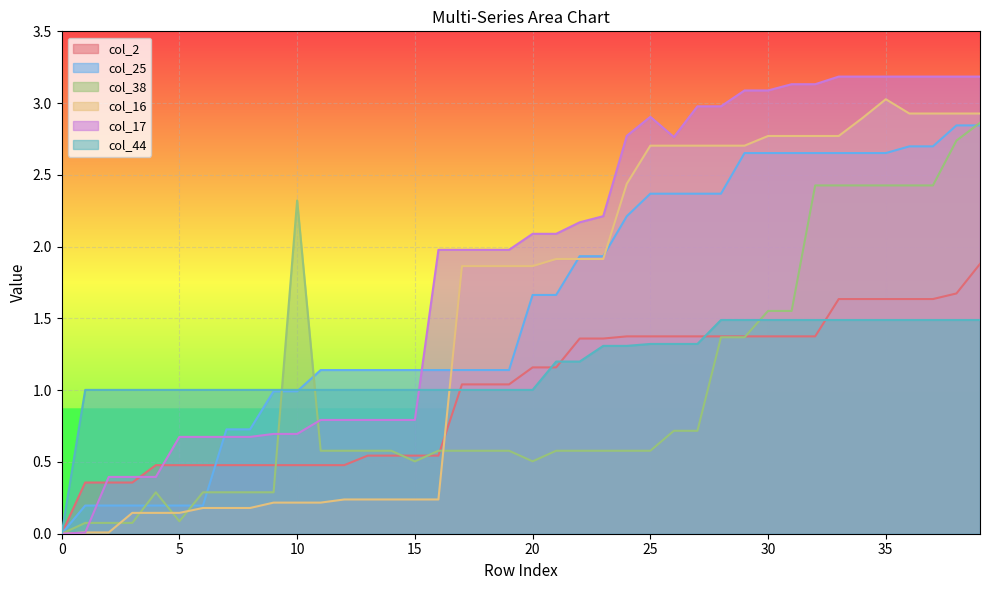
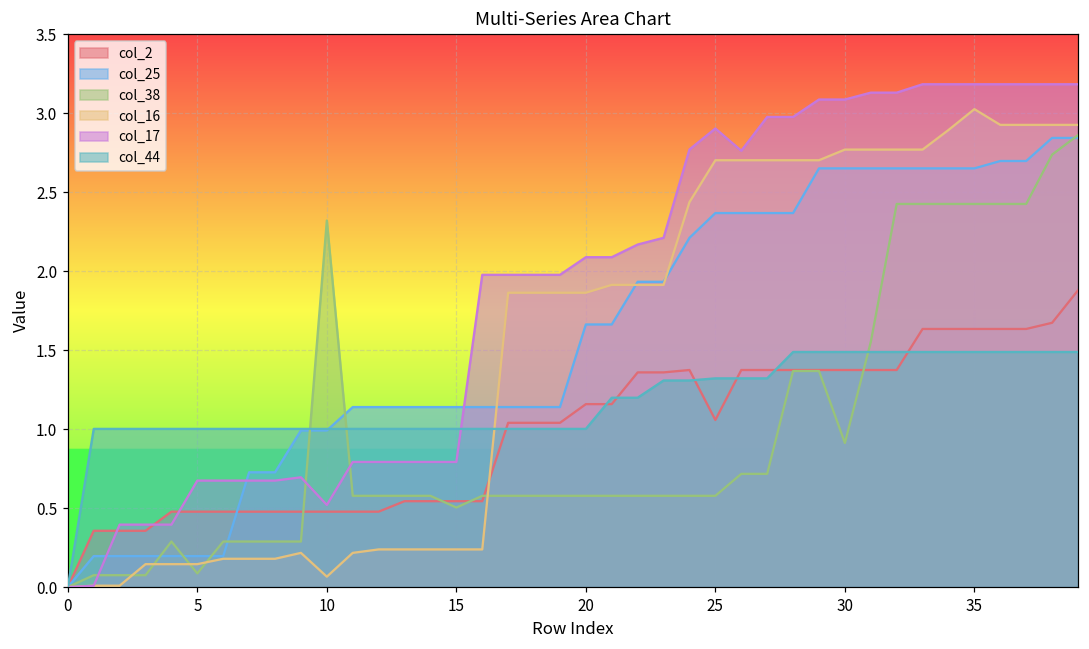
col_16, 10: 0.22 -> 0.07
col_17, 10: 0.70 -> 0.52
col_38, 20: 0.50 -> 0.58
col_2, 25: 1.37 -> 1.06
col_38, 30: 1.55 -> 0.91
